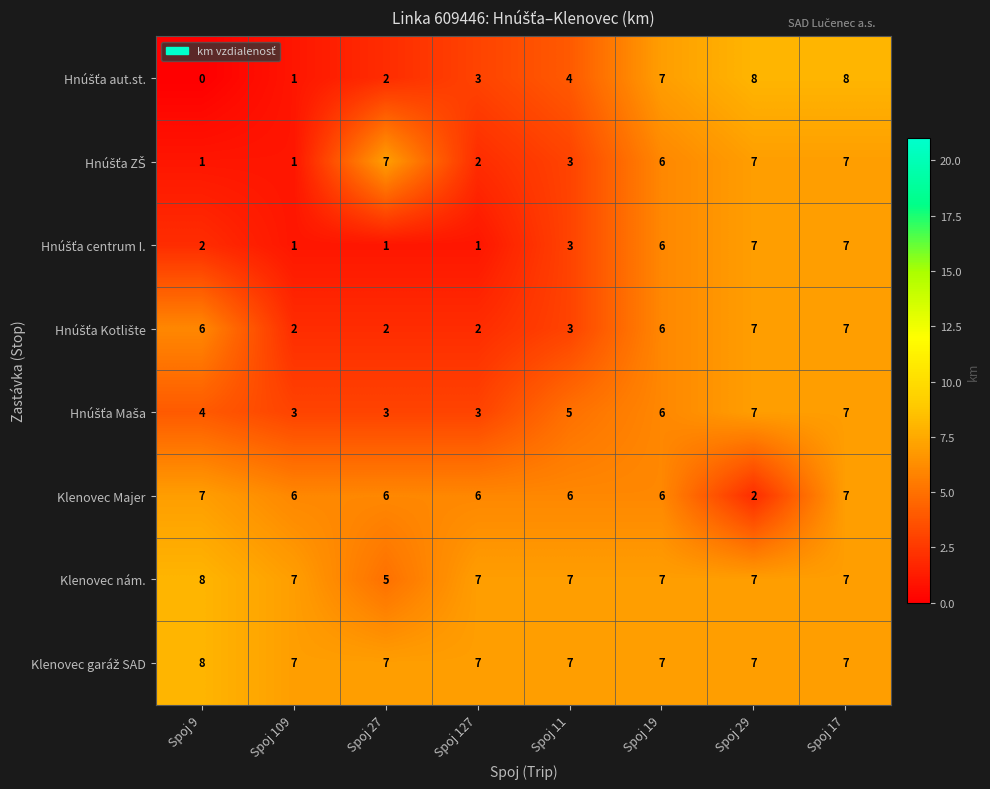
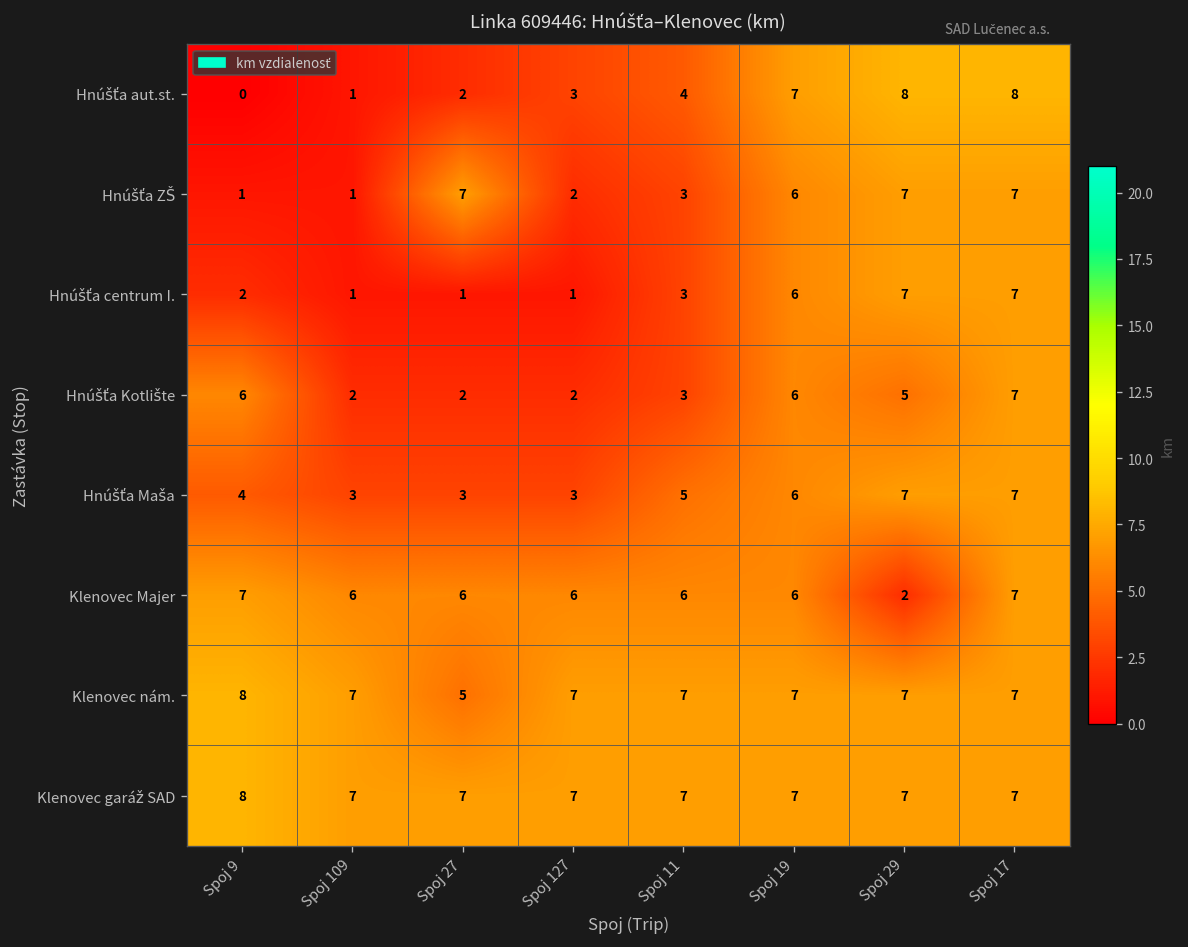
Hnúšťa Kotlište, Spoj 29: 7 -> 5
